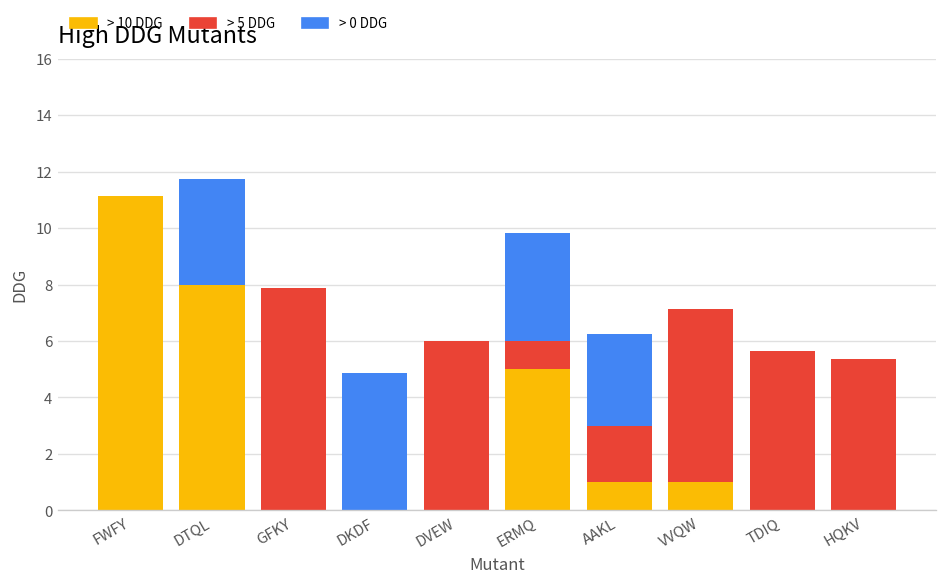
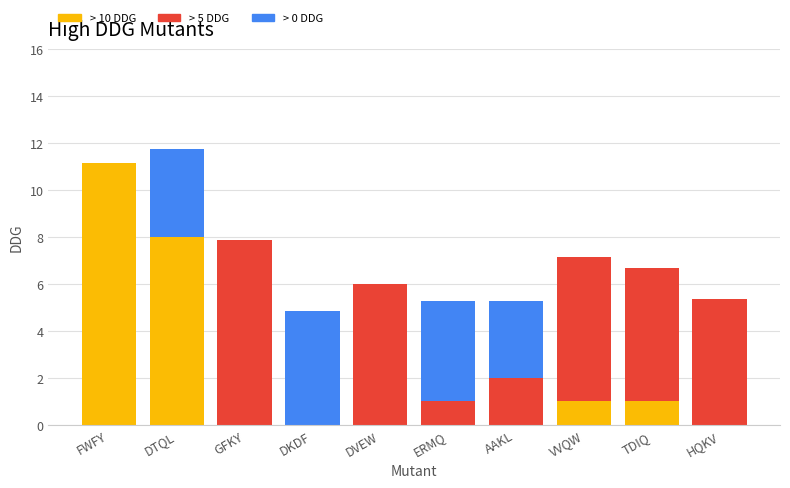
> 10 DDG, ERMQ: 5 -> 0
> 0 DDG, ERMQ: 3.8 -> 4.3
> 10 DDG, AAKL: 1 -> 0
> 10 DDG, TDIQ: 0 -> 1
